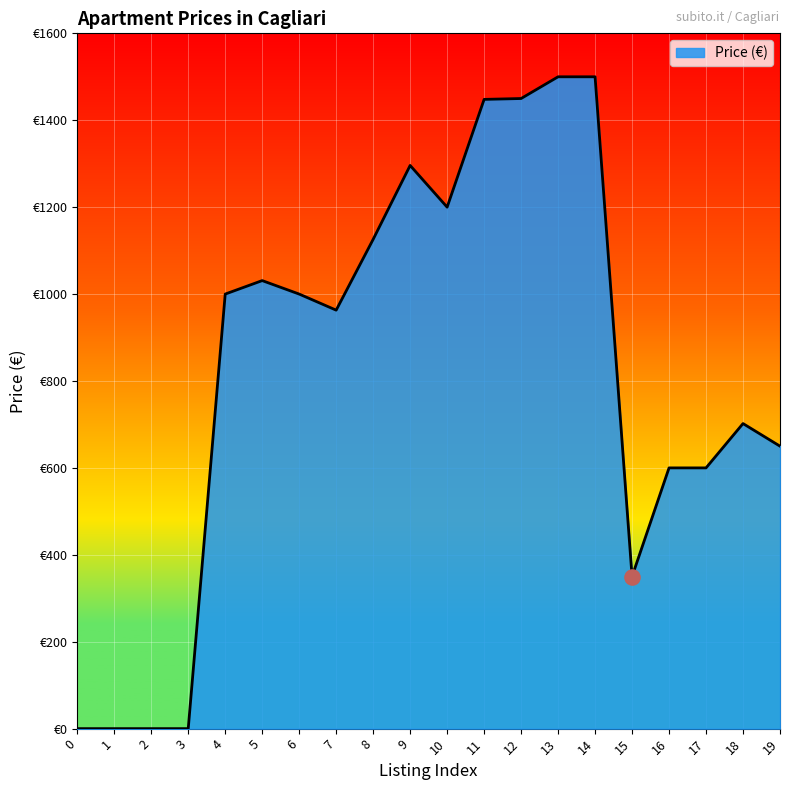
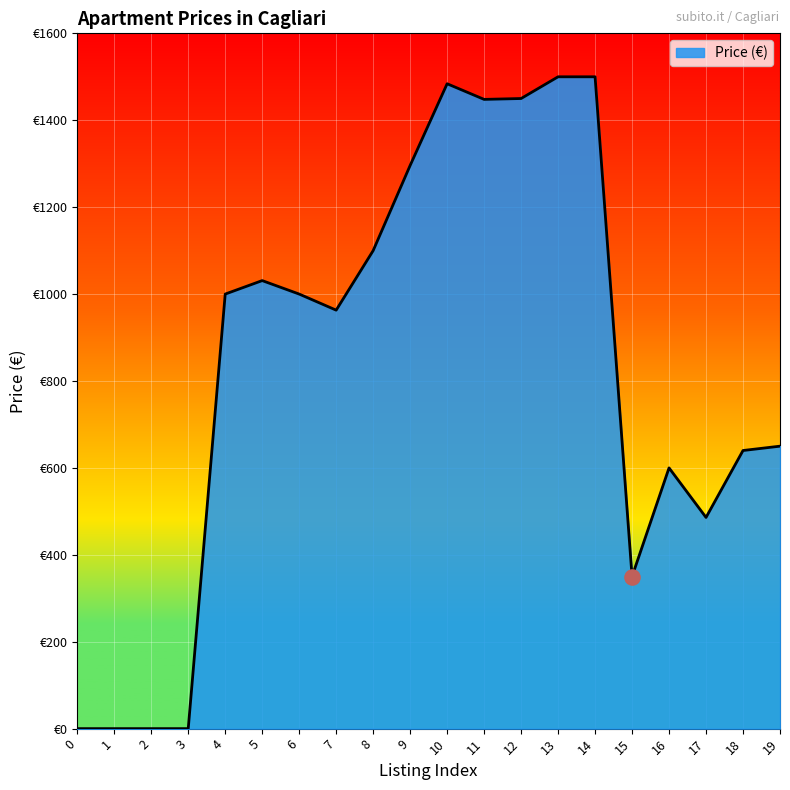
Price (€), 8: €1130 -> €1100
Price (€), 10: €1200 -> €1480
Price (€), 17: €600 -> €490
Price (€), 18: €700 -> €640
